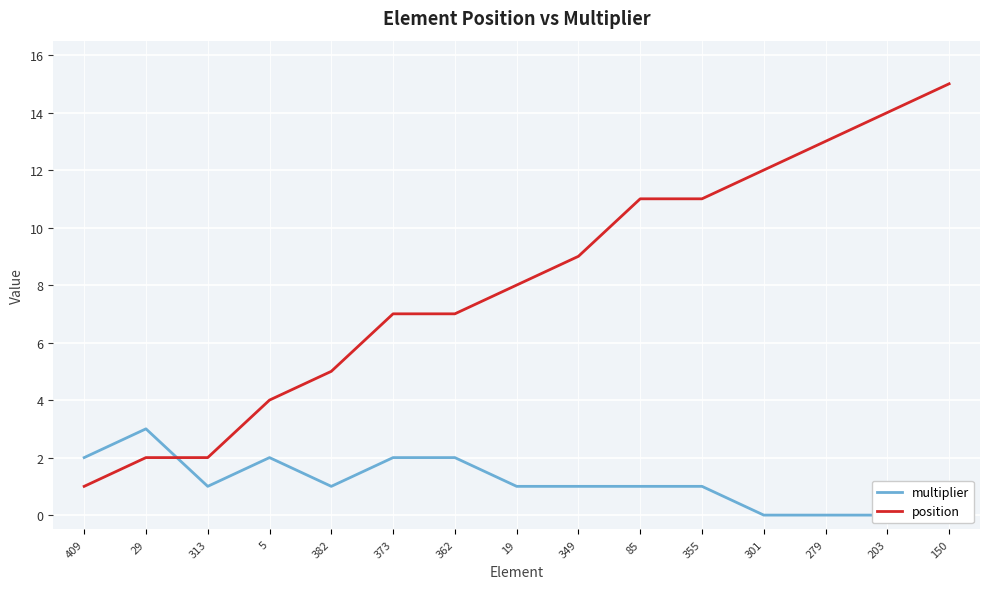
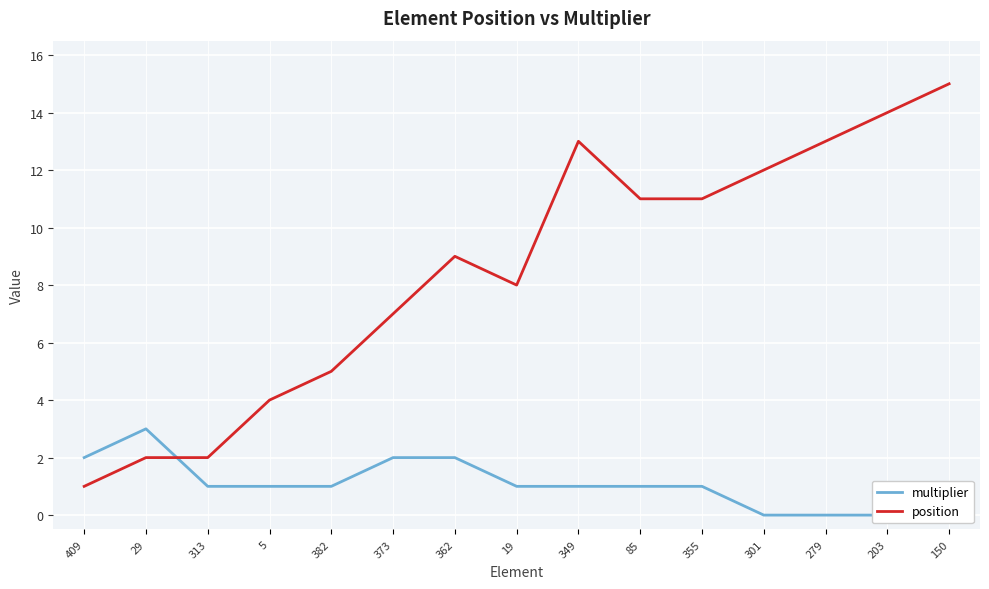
multiplier, 5: 2 -> 1
position, 362: 7 -> 9
position, 349: 9 -> 13
